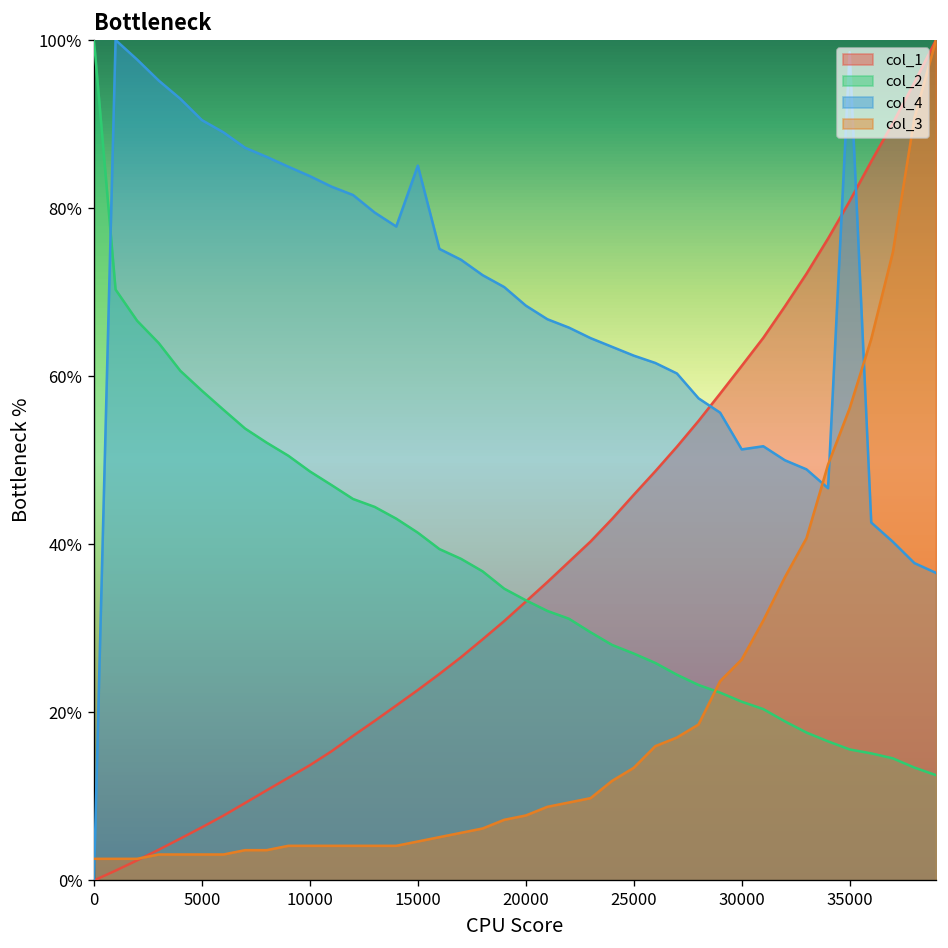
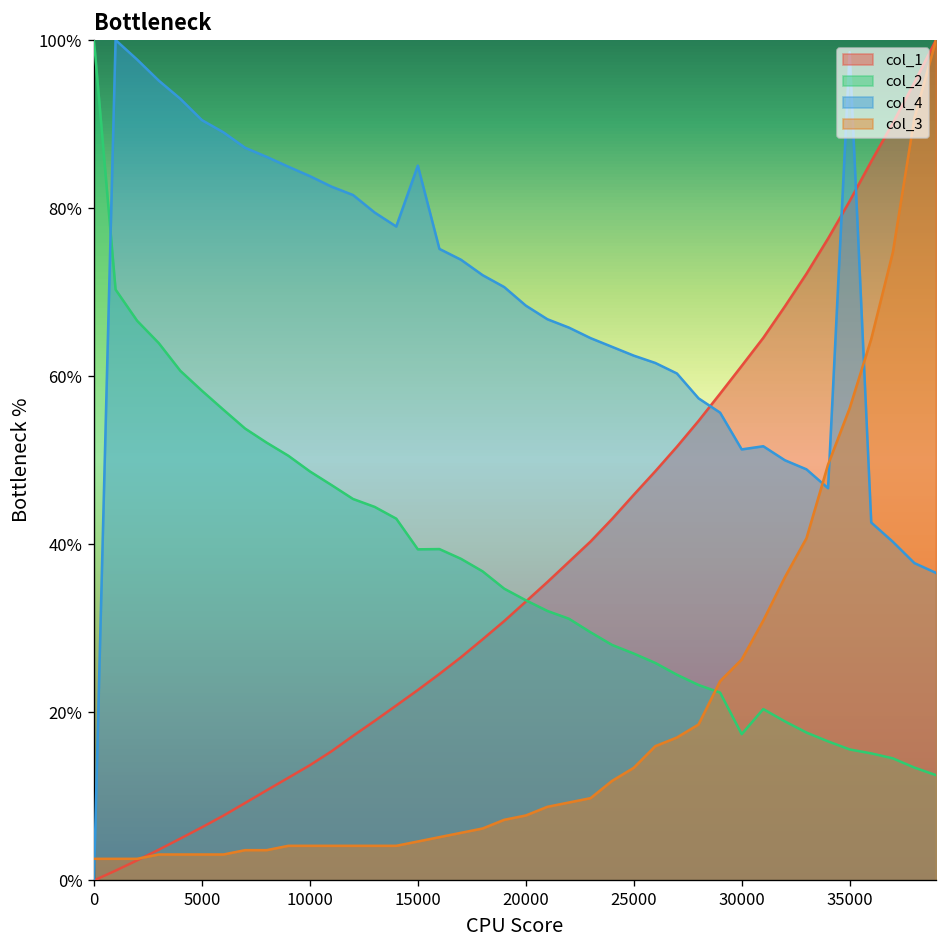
col_2, 15000: 41% -> 39%
col_2, 30000: 21% -> 17%
